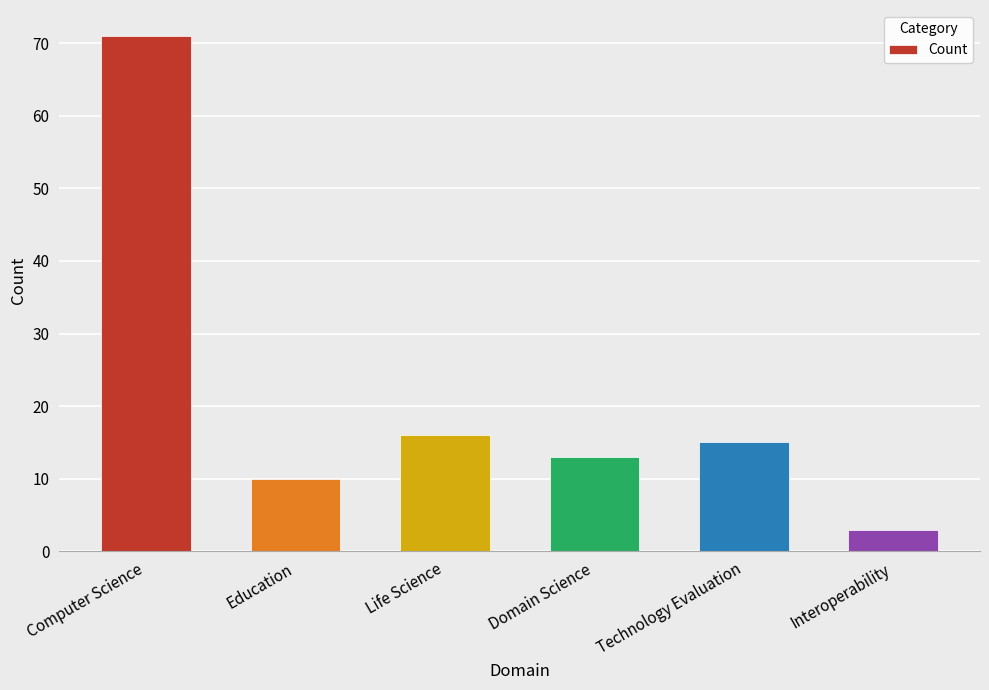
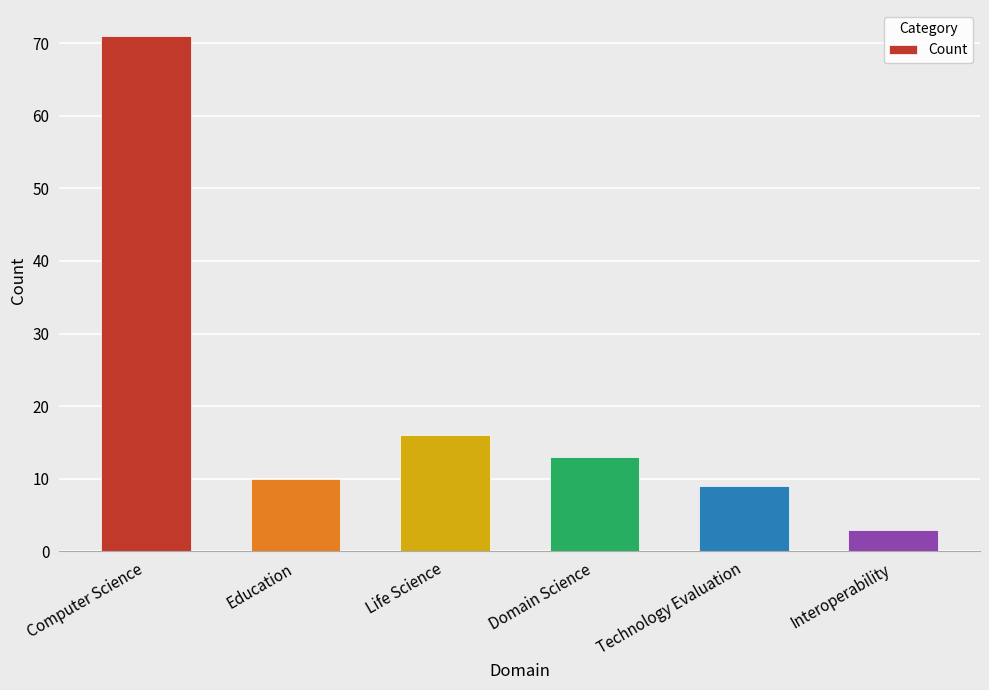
Technology Evaluation: 15 -> 9
